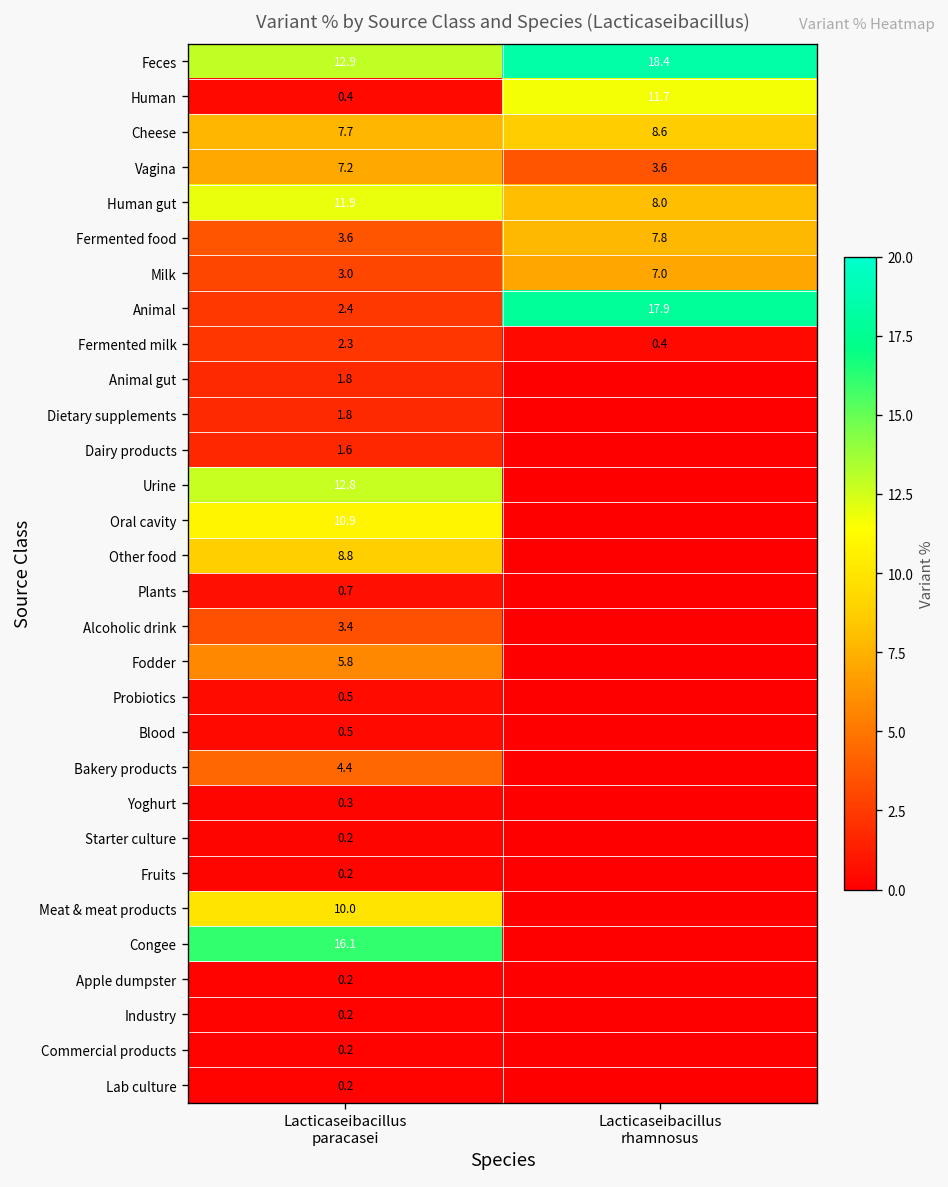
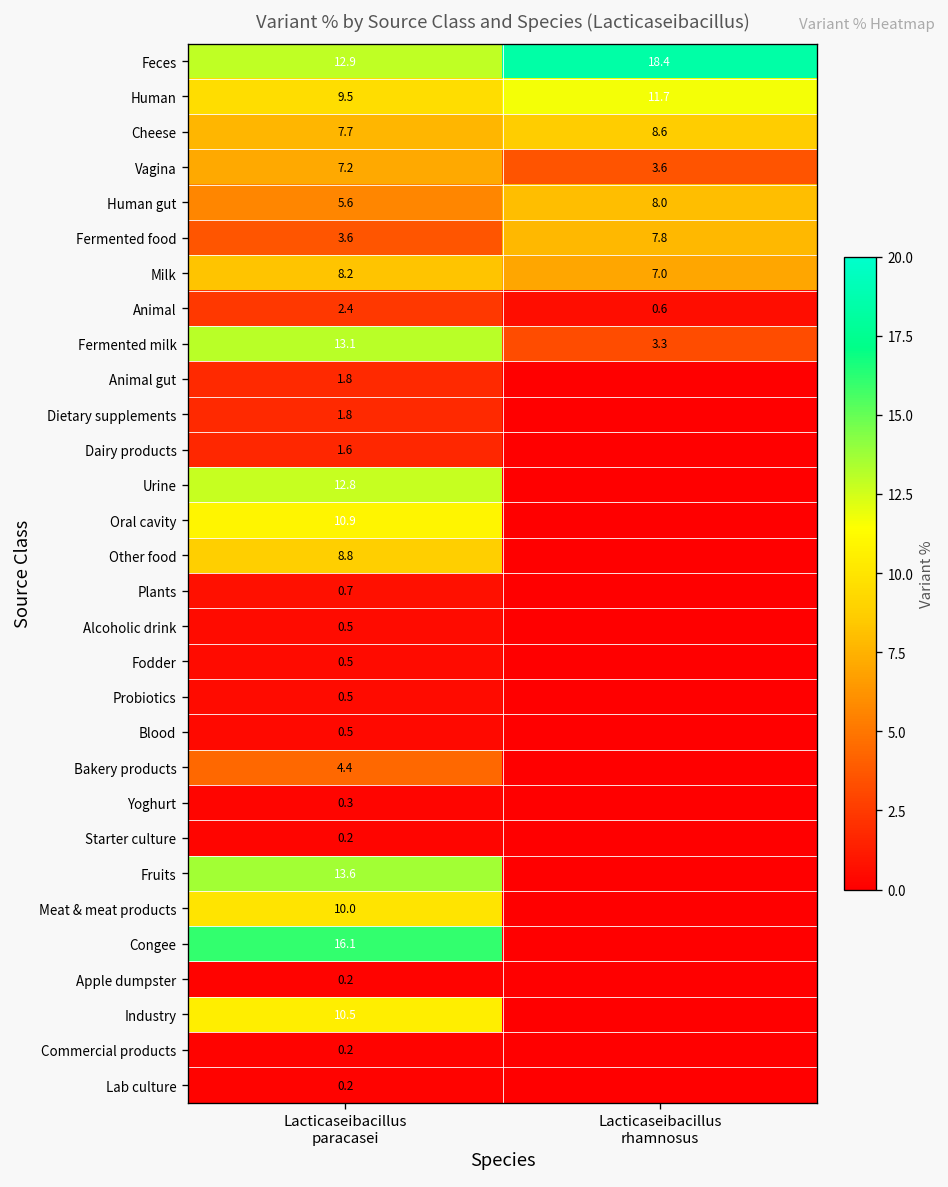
Human, Lacticaseibacillus paracasei: 0.4 -> 9.5
Human gut, Lacticaseibacillus paracasei: 11.9 -> 5.6
Milk, Lacticaseibacillus paracasei: 3.0 -> 8.2
Animal, Lacticaseibacillus rhamnosus: 17.9 -> 0.6
Fermented milk, Lacticaseibacillus paracasei: 2.3 -> 13.1
Fermented milk, Lacticaseibacillus rhamnosus: 0.4 -> 3.3
Alcoholic drink, Lacticaseibacillus paracasei: 3.4 -> 0.5
Fodder, Lacticaseibacillus paracasei: 5.8 -> 0.5
Fruits, Lacticaseibacillus paracasei: 0.2 -> 13.6
Industry, Lacticaseibacillus paracasei: 0.2 -> 10.5
